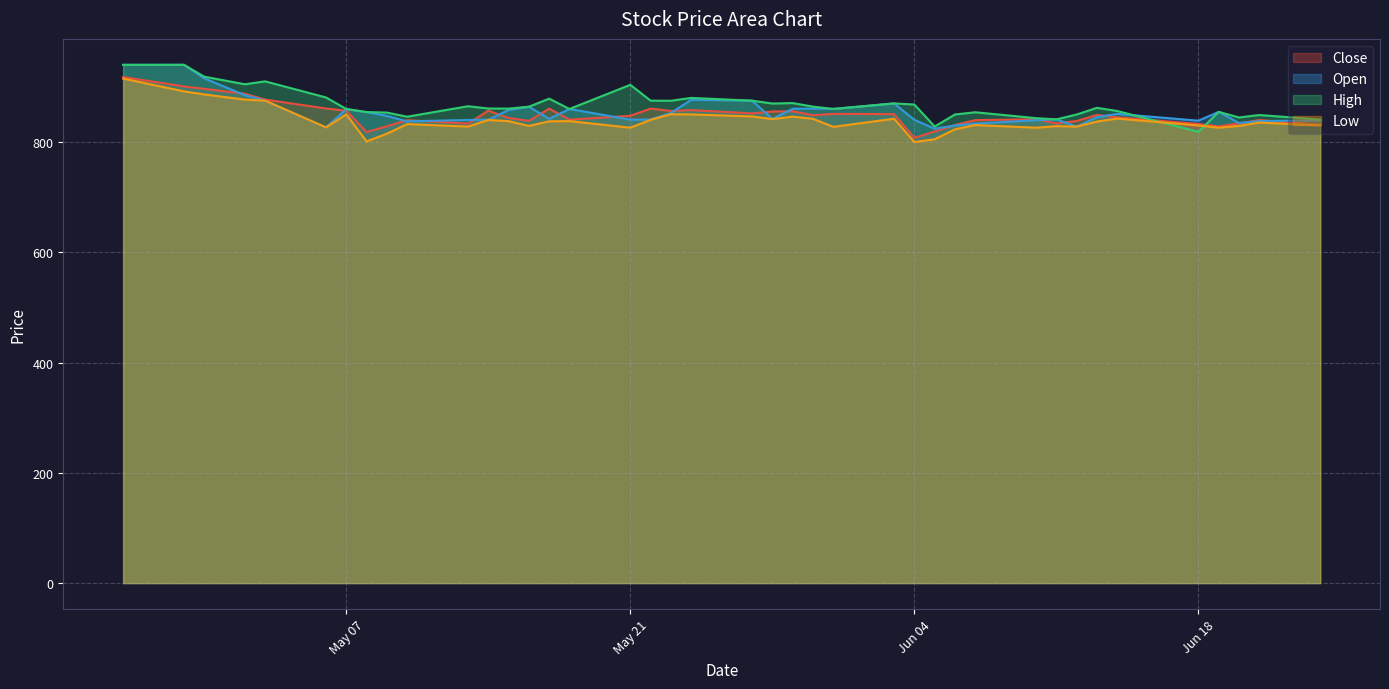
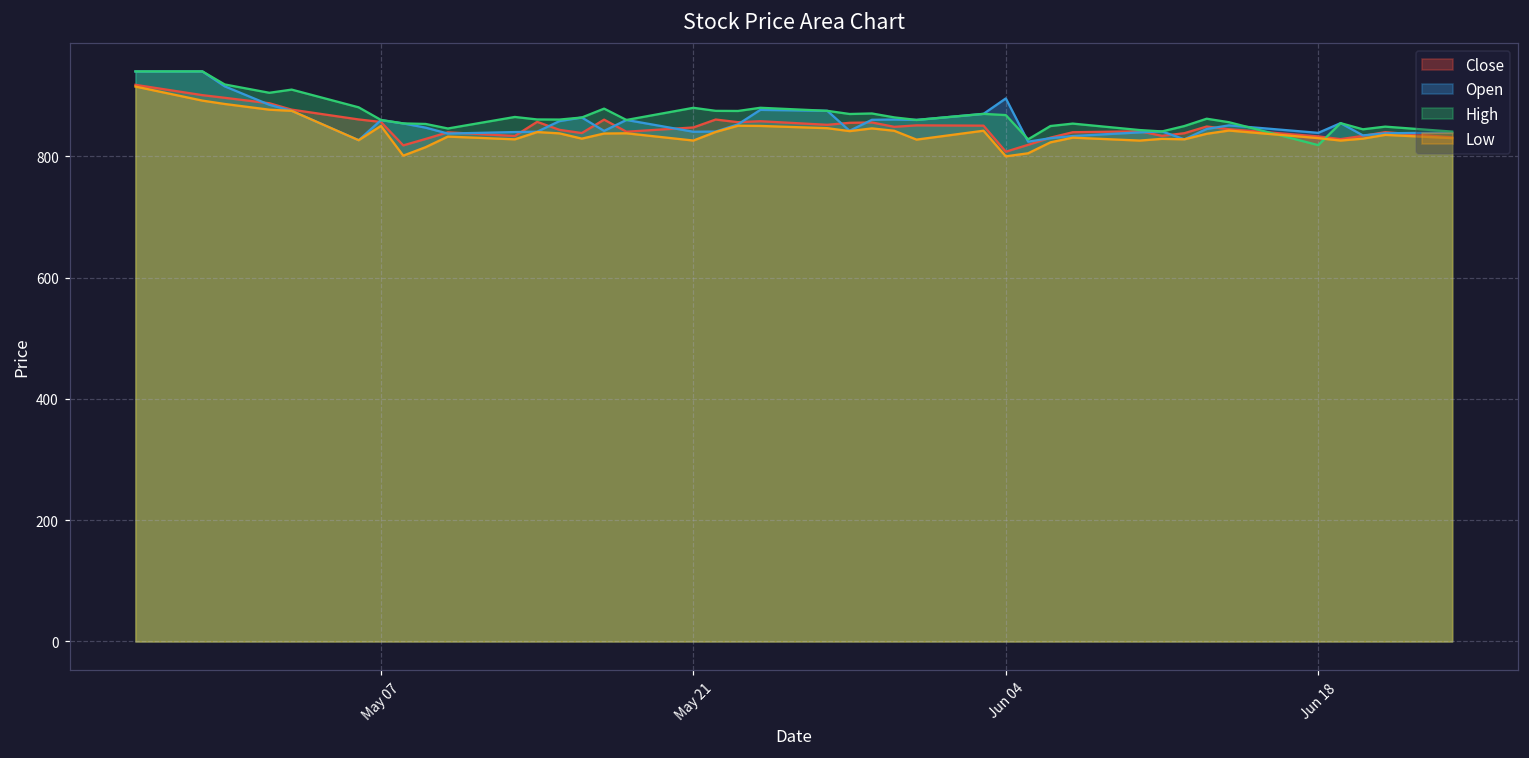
High, May 21: 900 -> 880
Open, Jun 04: 840 -> 900
